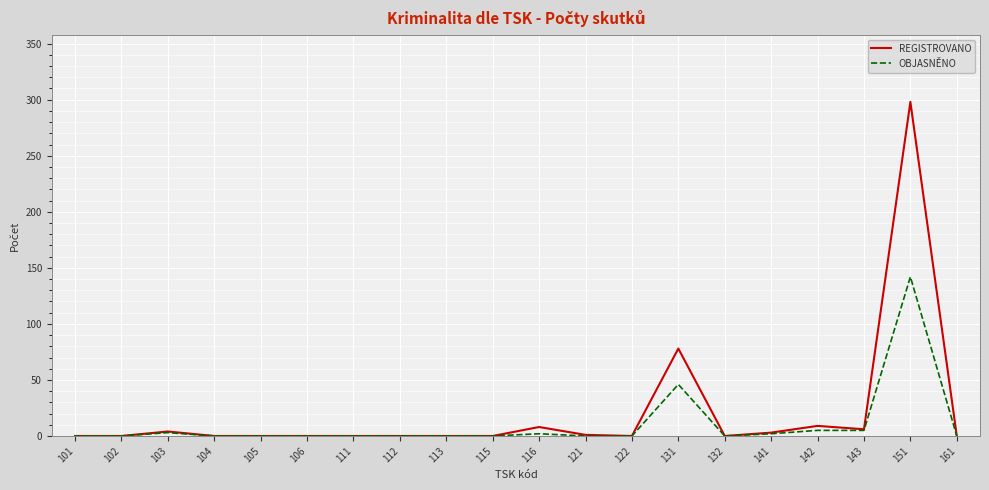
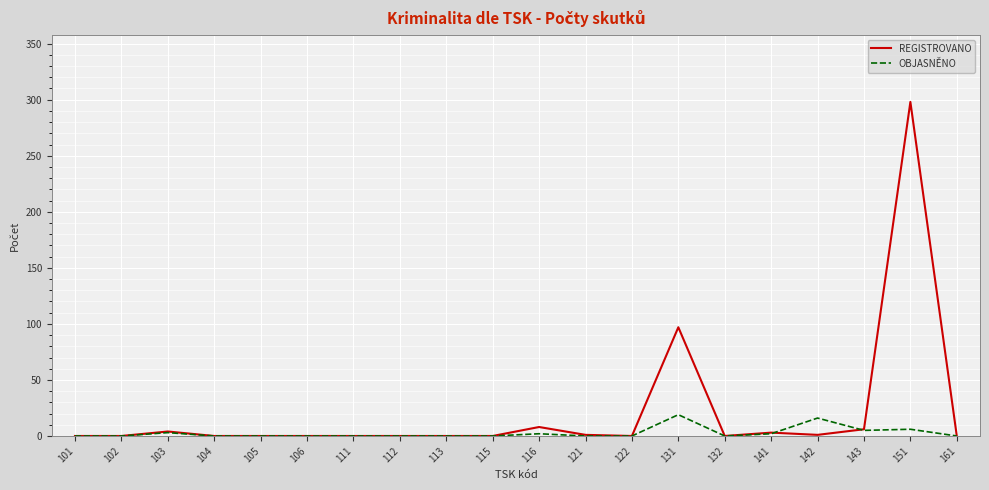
REGISTROVANO, 131: 78 -> 97
OBJASNĚNO, 131: 46 -> 19
REGISTROVANO, 142: 9 -> 1
OBJASNĚNO, 142: 5 -> 16
OBJASNĚNO, 151: 142 -> 6
